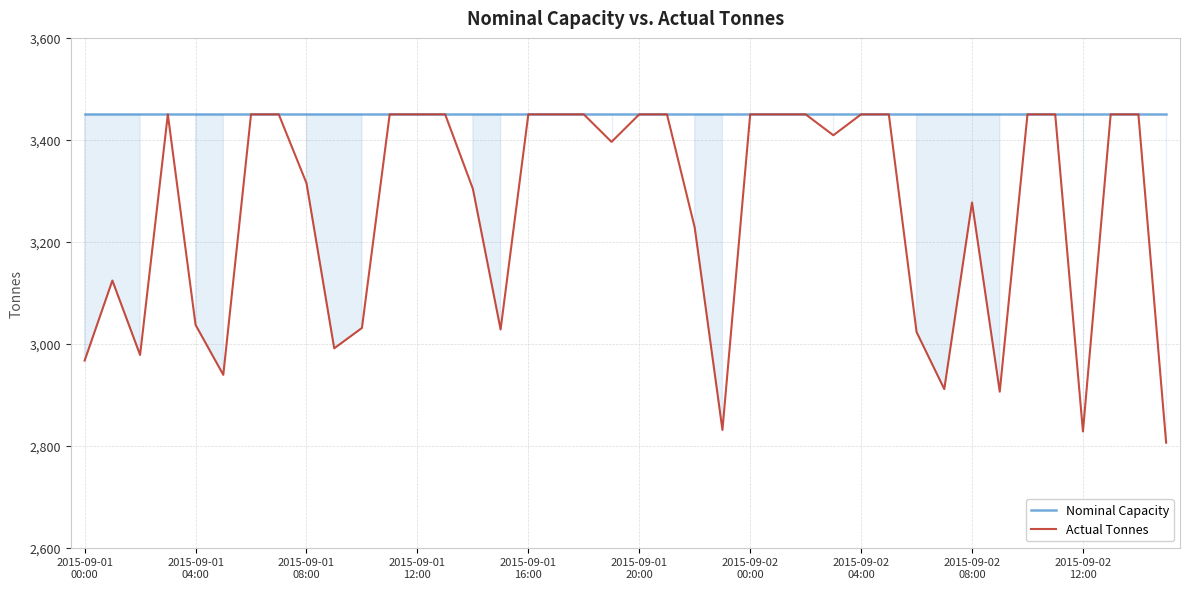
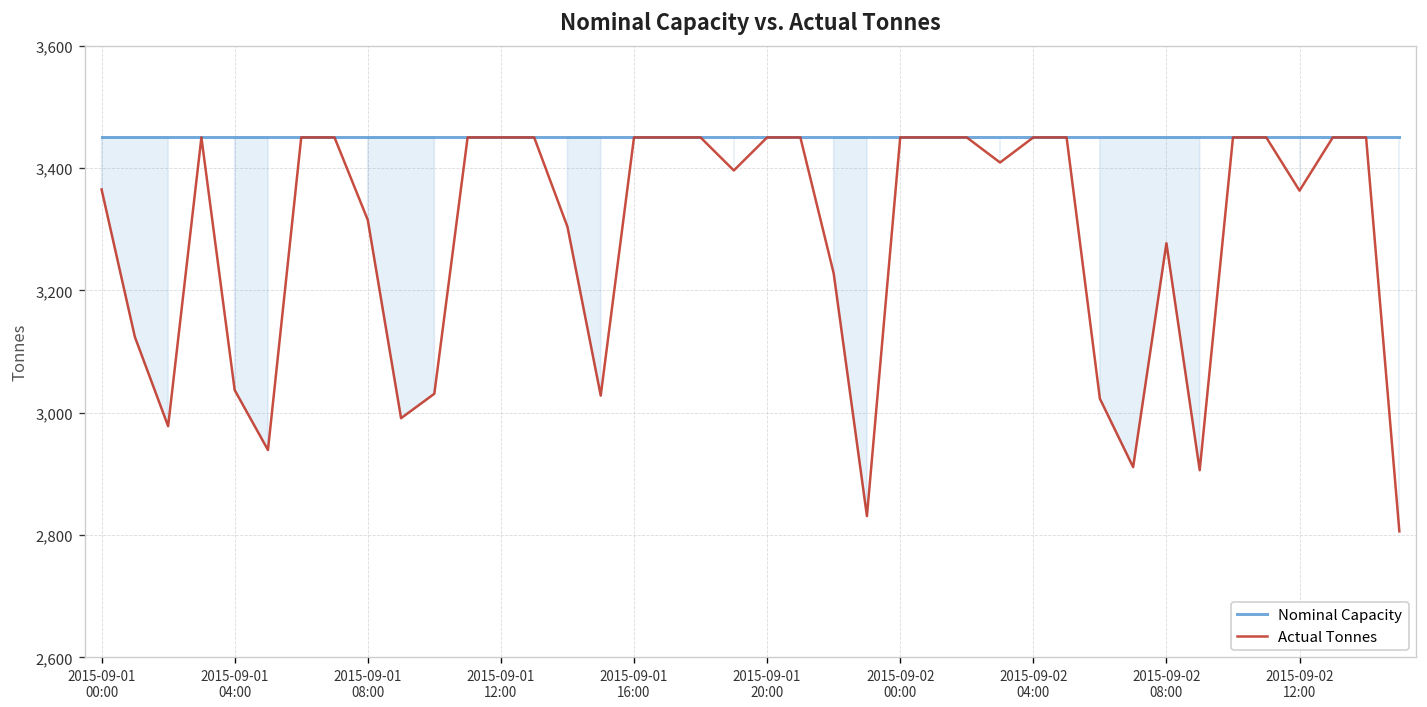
Actual Tonnes, 2015-09-01 00:00: 2,970 -> 3,370
Actual Tonnes, 2015-09-02 12:00: 2,830 -> 3,360
